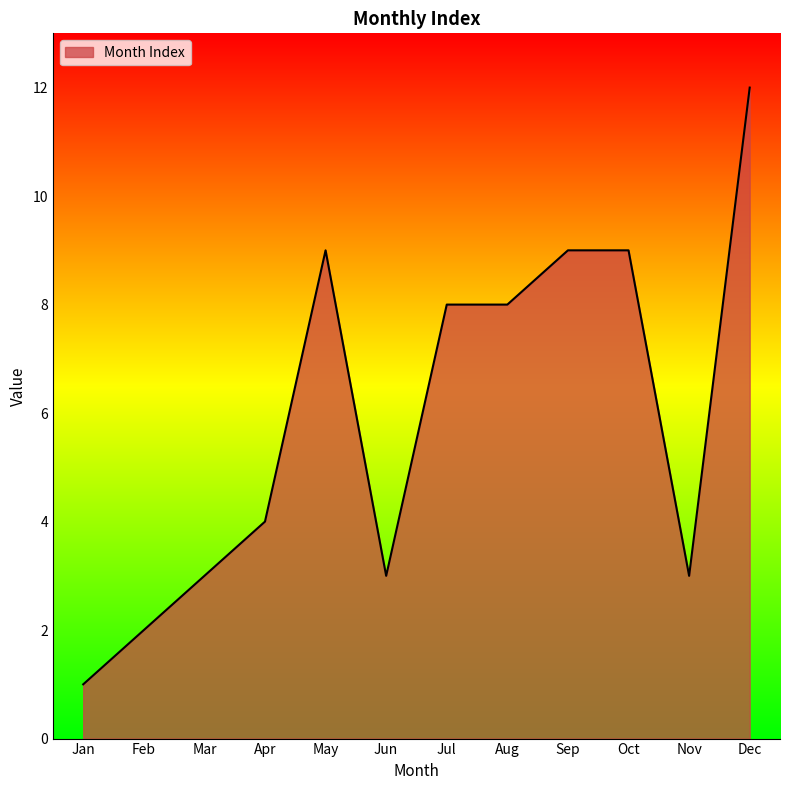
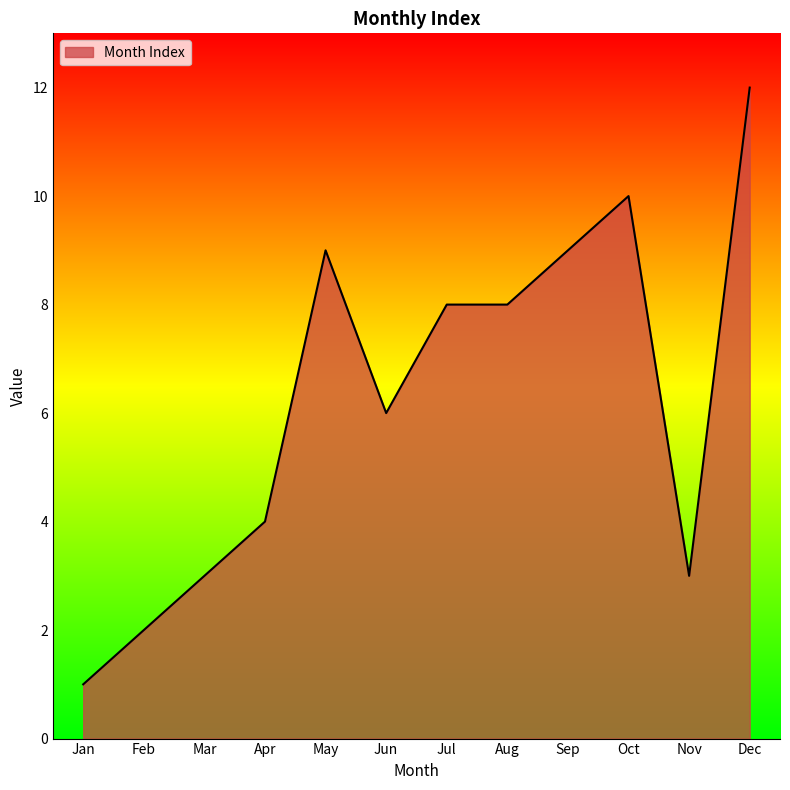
Jun: 3 -> 6
Oct: 9 -> 10
